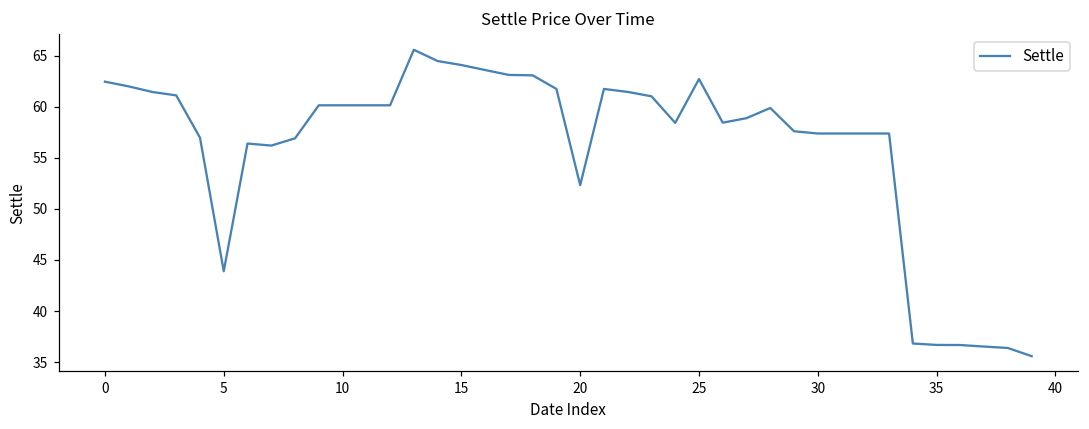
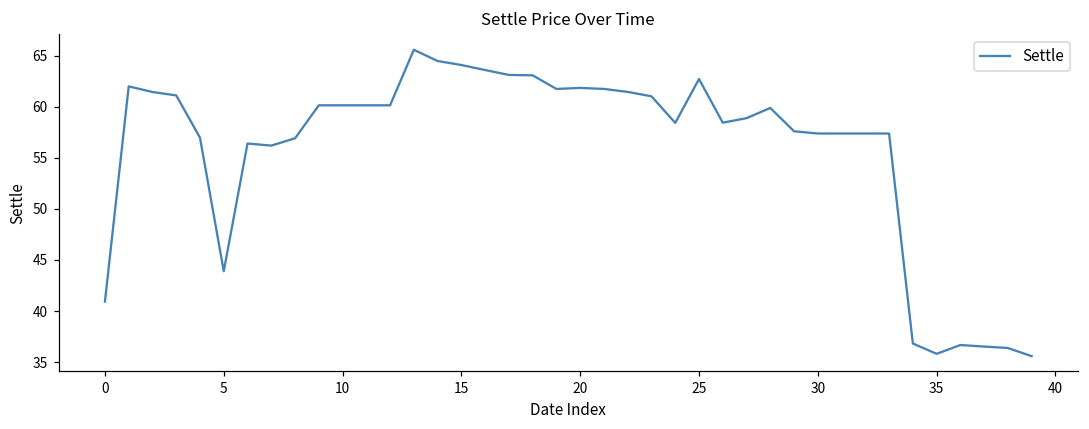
0: 62 -> 41
20: 52 -> 62
35: 37 -> 36
